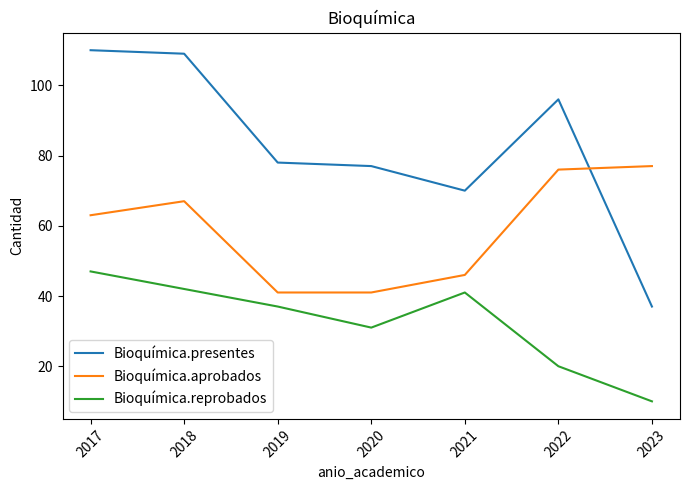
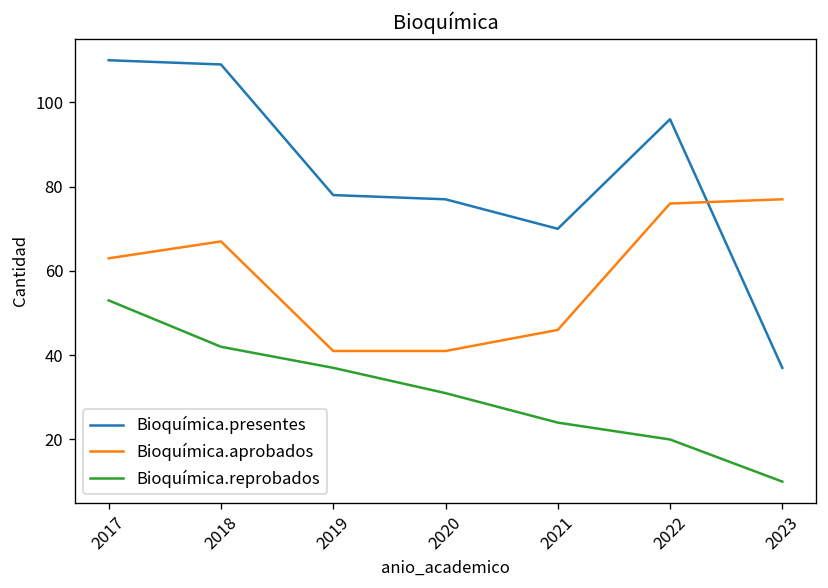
Bioquímica.reprobados, 2017: 47 -> 53
Bioquímica.reprobados, 2021: 41 -> 24
